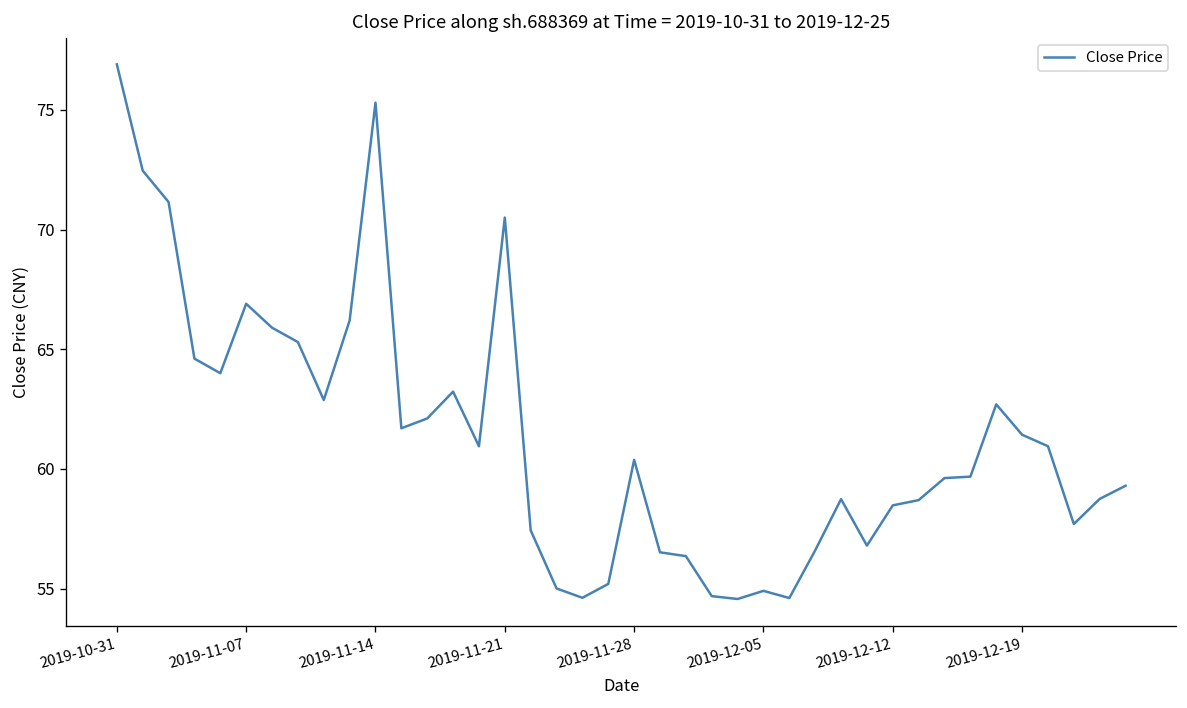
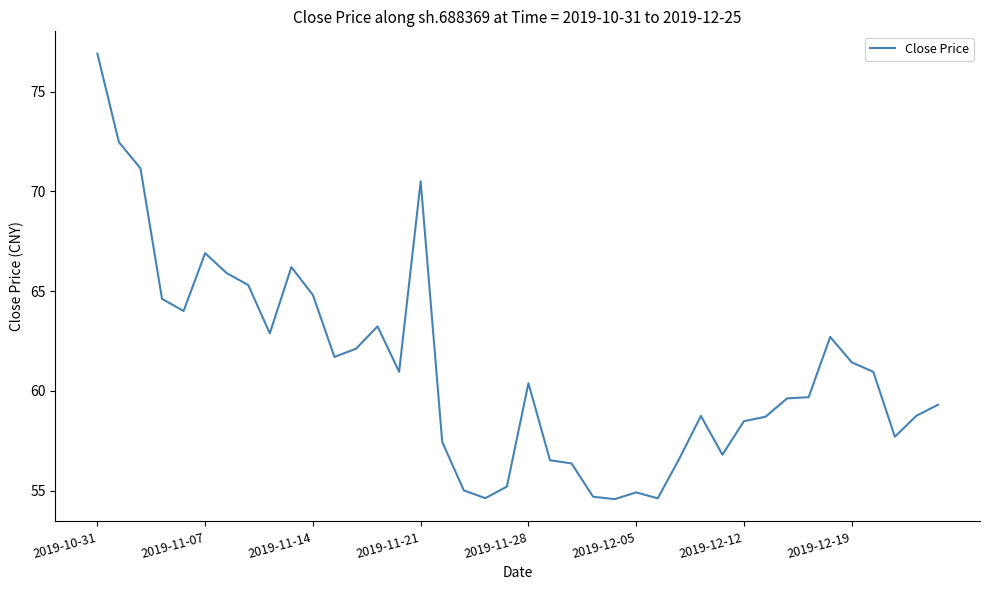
2019-11-14: 75.3 -> 64.8
